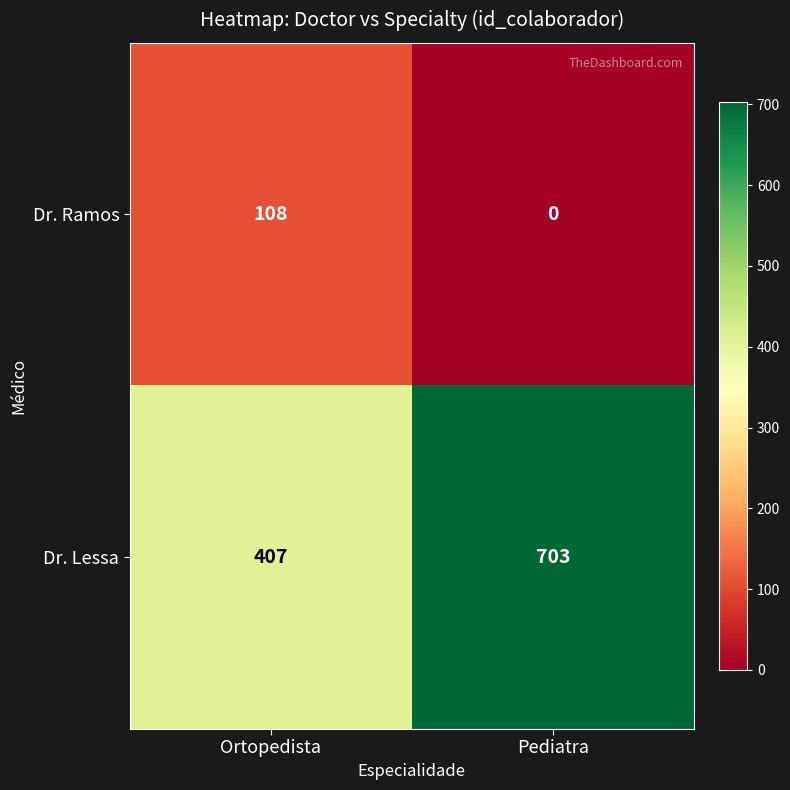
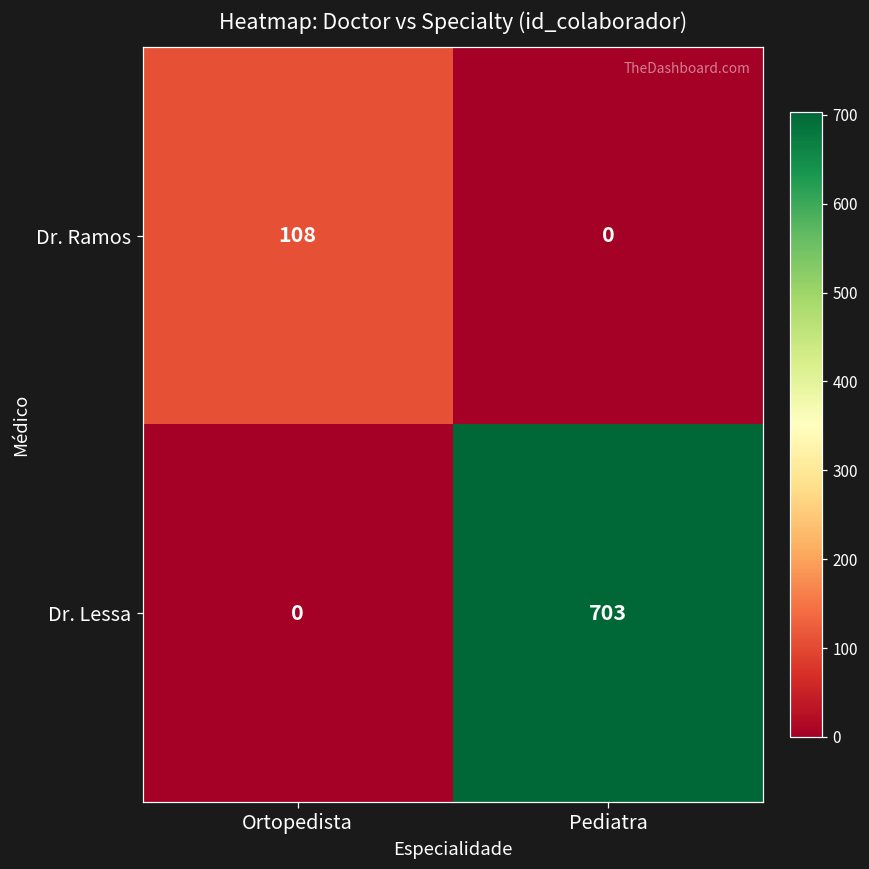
Dr. Lessa, Ortopedista: 407 -> 0
